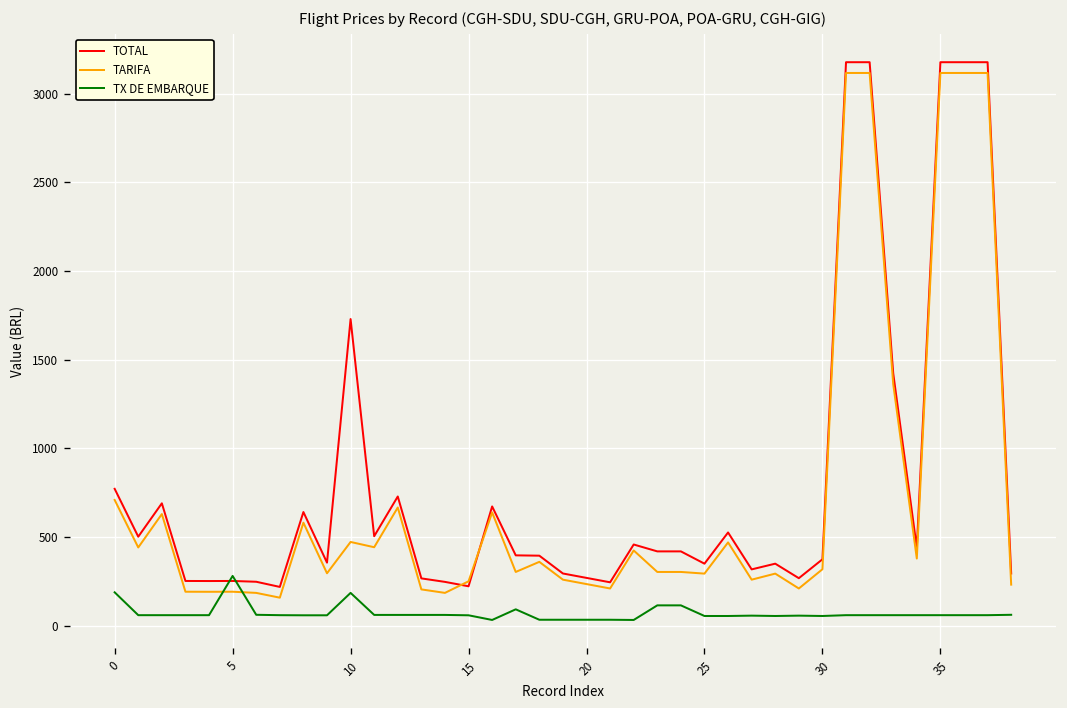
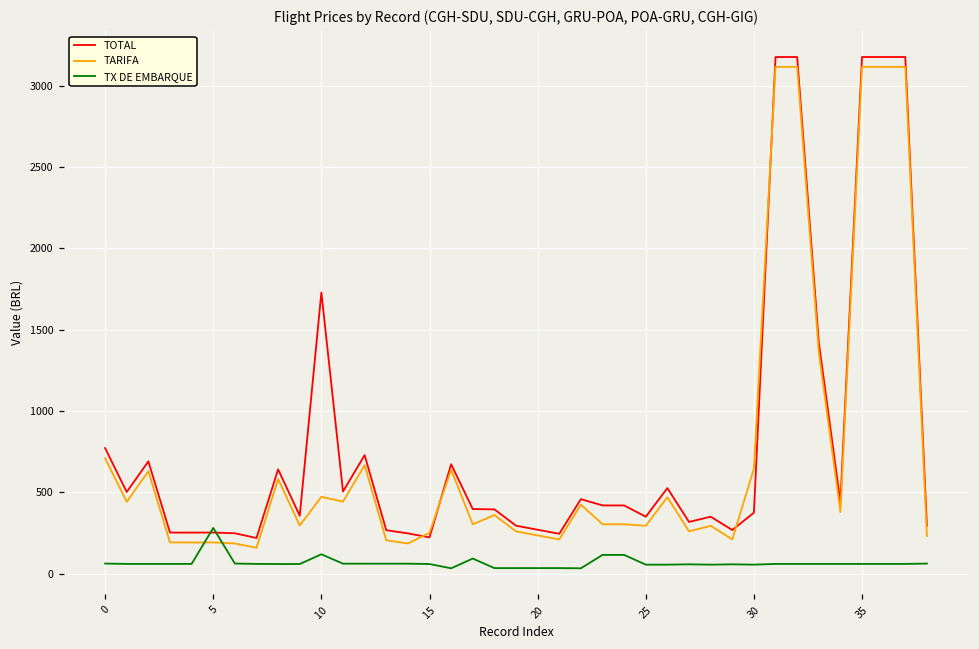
TX DE EMBARQUE, 0: 190 -> 60
TX DE EMBARQUE, 10: 190 -> 120
TARIFA, 30: 320 -> 650
